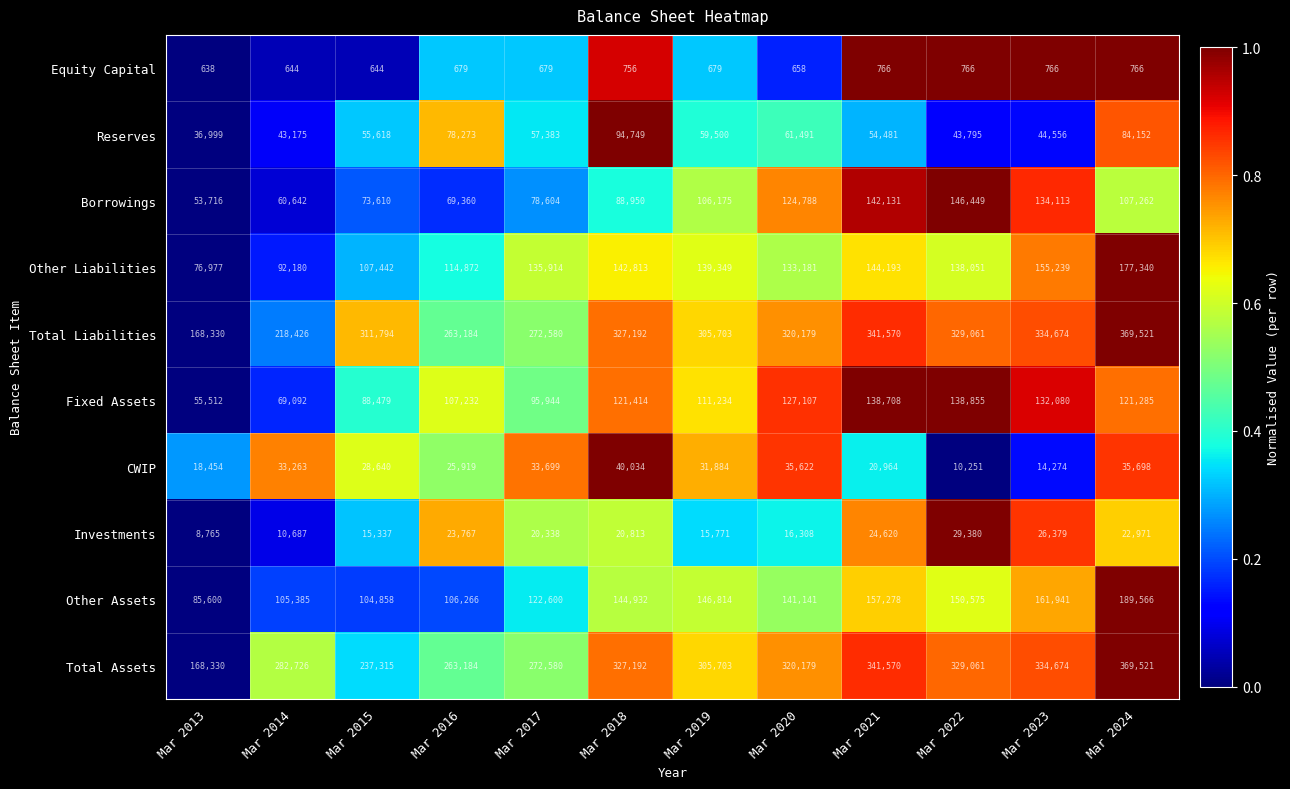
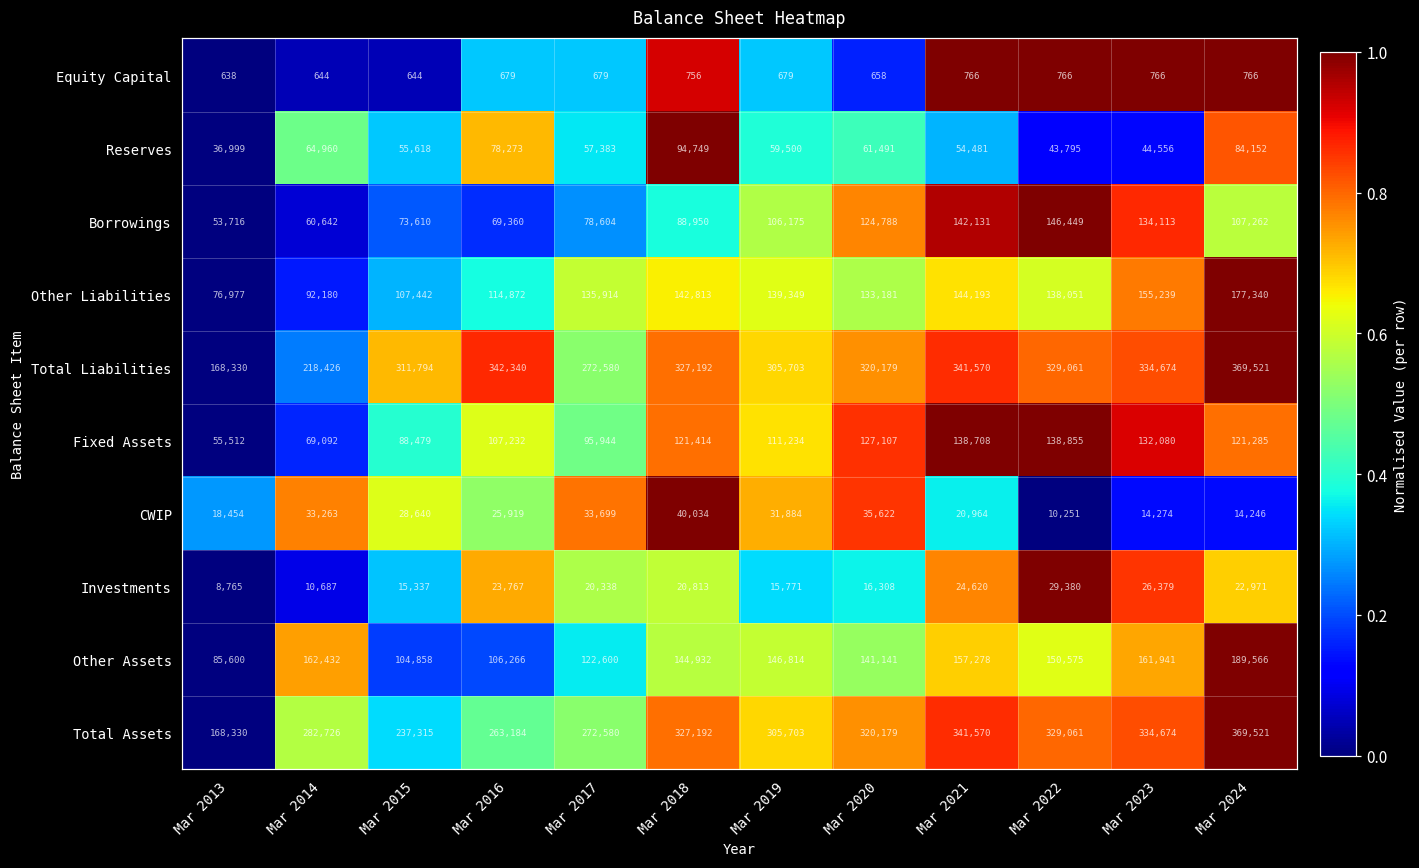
Reserves, Mar 2014: 43,175 -> 64,960
Total Liabilities, Mar 2016: 263,184 -> 342,340
CWIP, Mar 2024: 35,698 -> 14,246
Other Assets, Mar 2014: 105,385 -> 162,432
